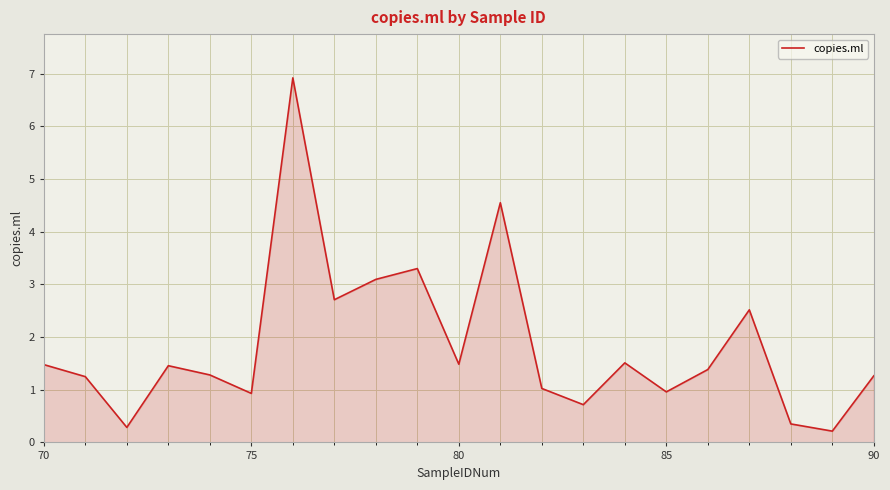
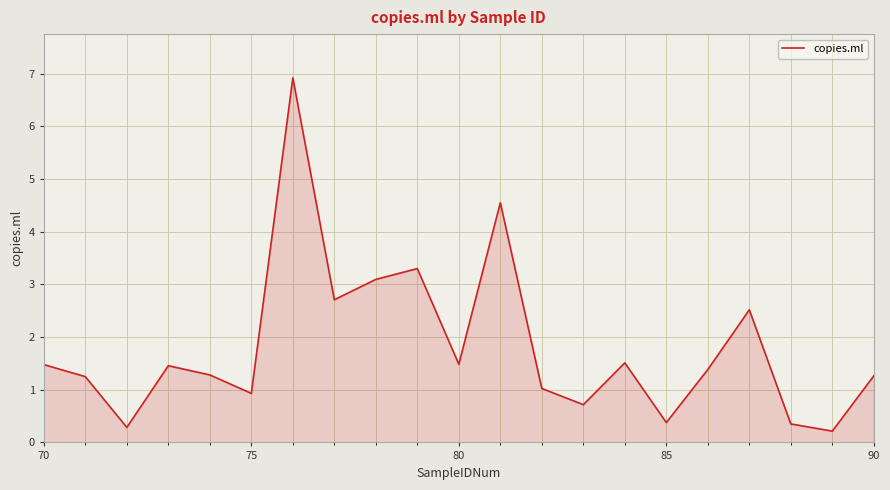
85: 1.0 -> 0.4
